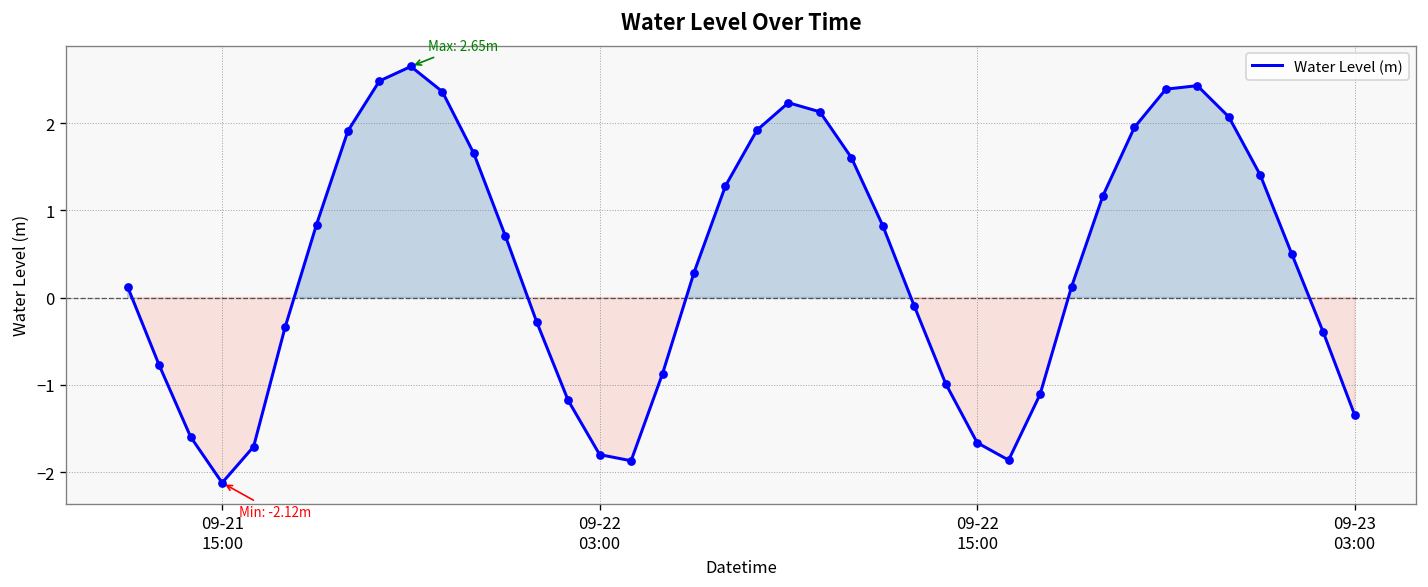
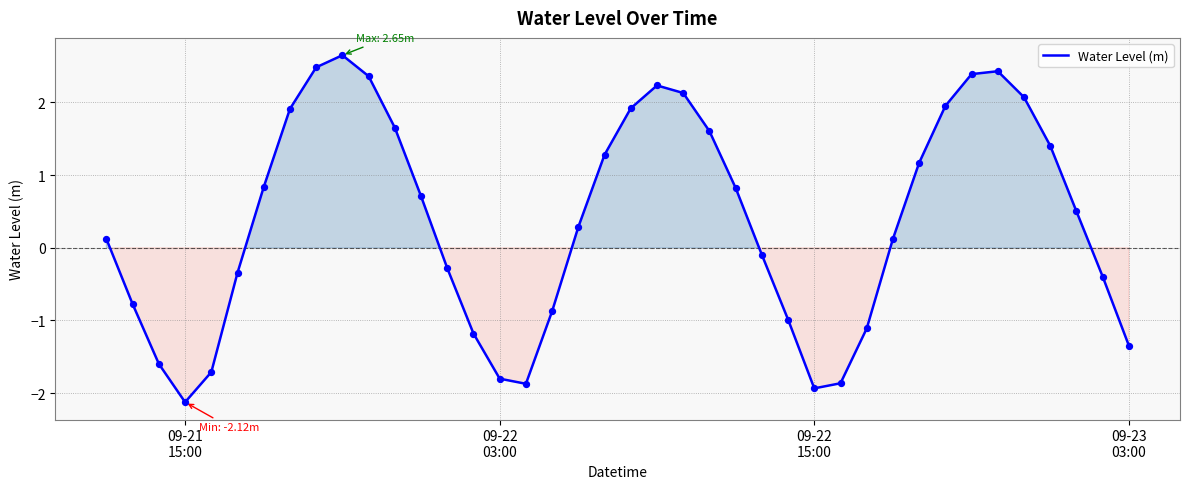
09-22 15:00: -1.7 -> -1.9
